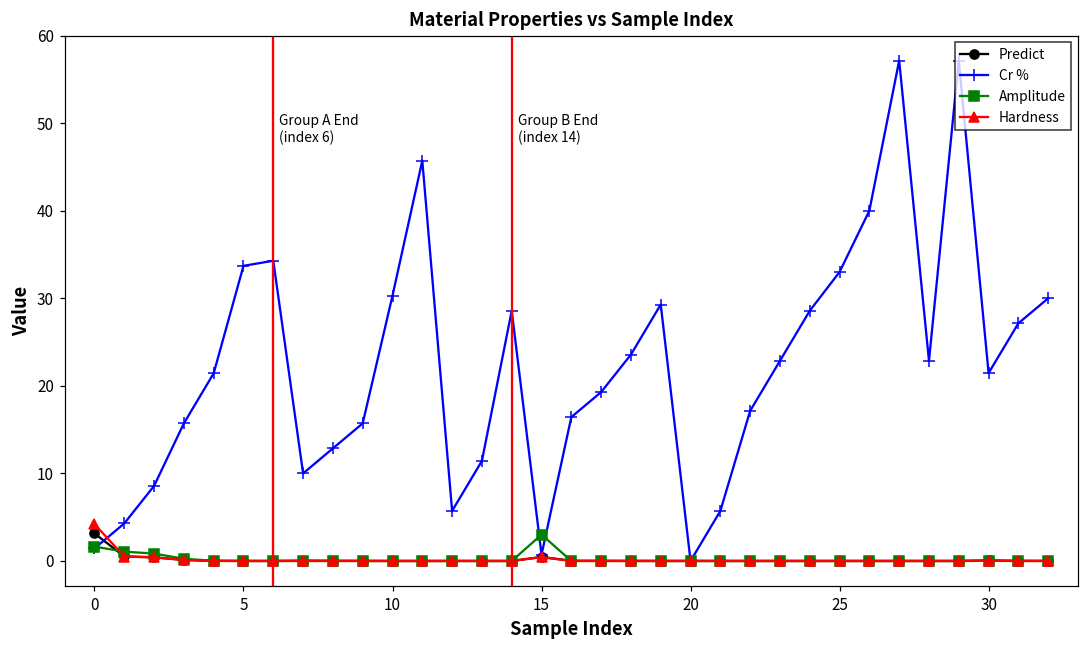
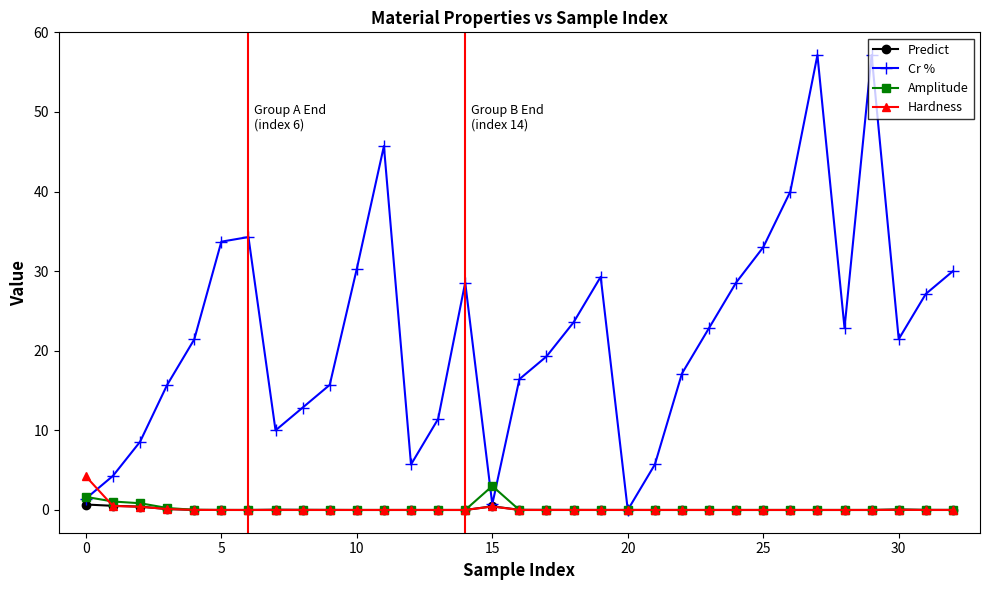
Predict, 0: 3 -> 1
